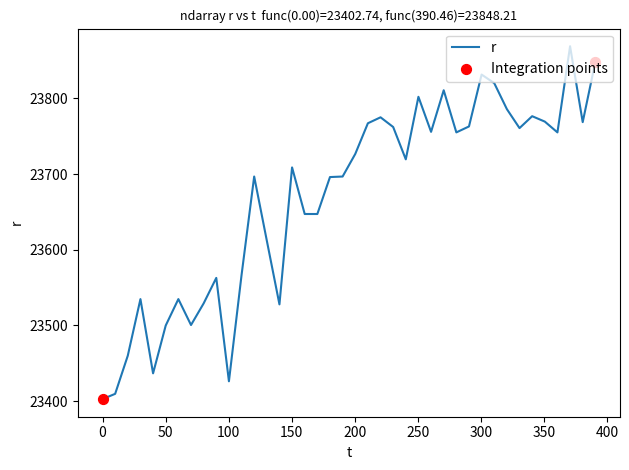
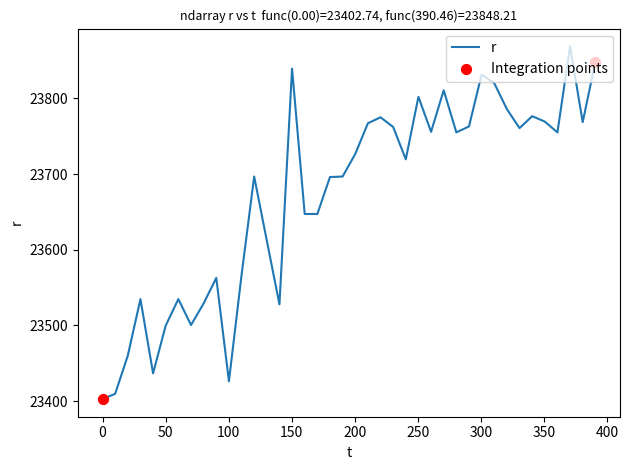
r, 150: 23710 -> 23840
